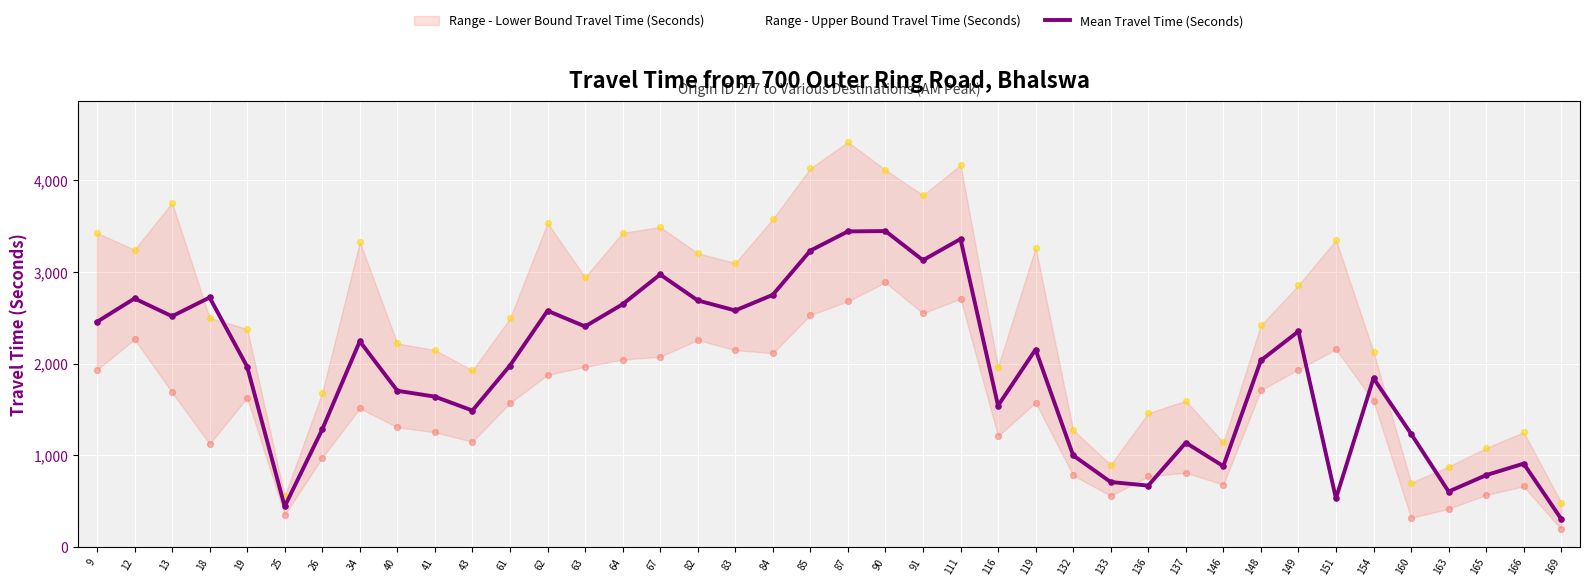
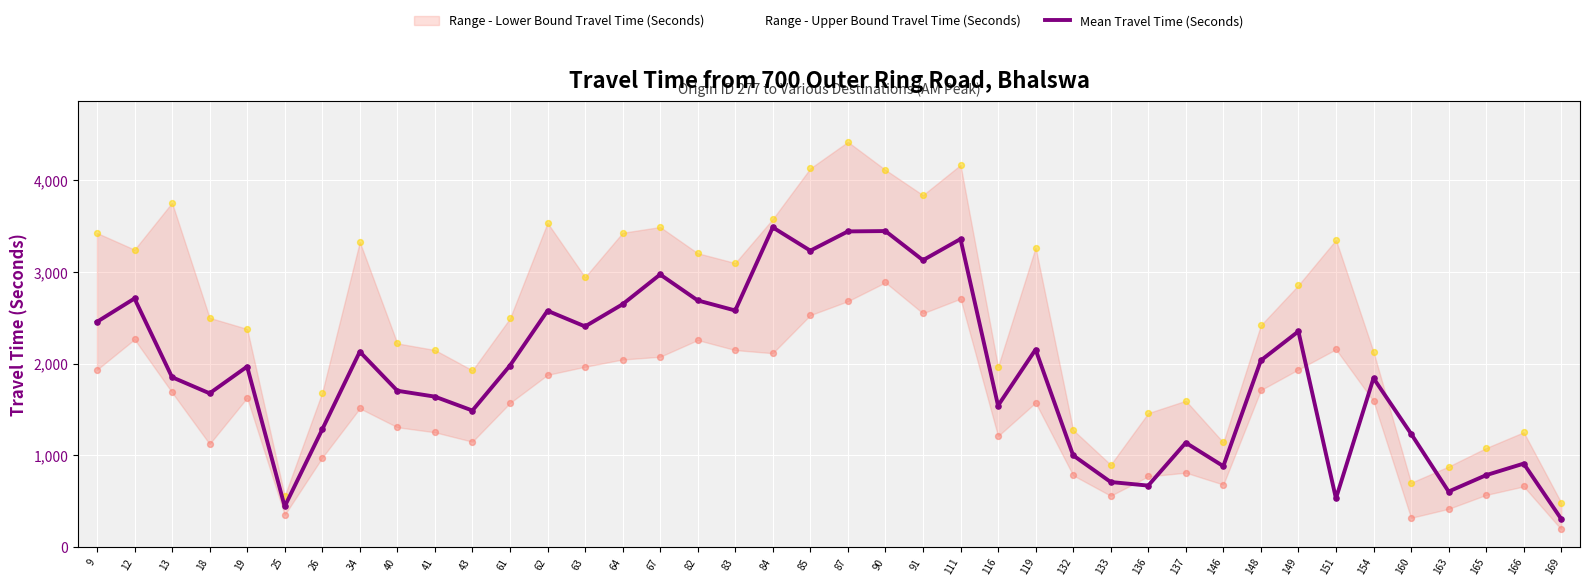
Mean Travel Time (Seconds), 13: 2,500 -> 1,900
Mean Travel Time (Seconds), 18: 2,700 -> 1,700
Mean Travel Time (Seconds), 34: 2,200 -> 2,100
Mean Travel Time (Seconds), 84: 2,800 -> 3,500
